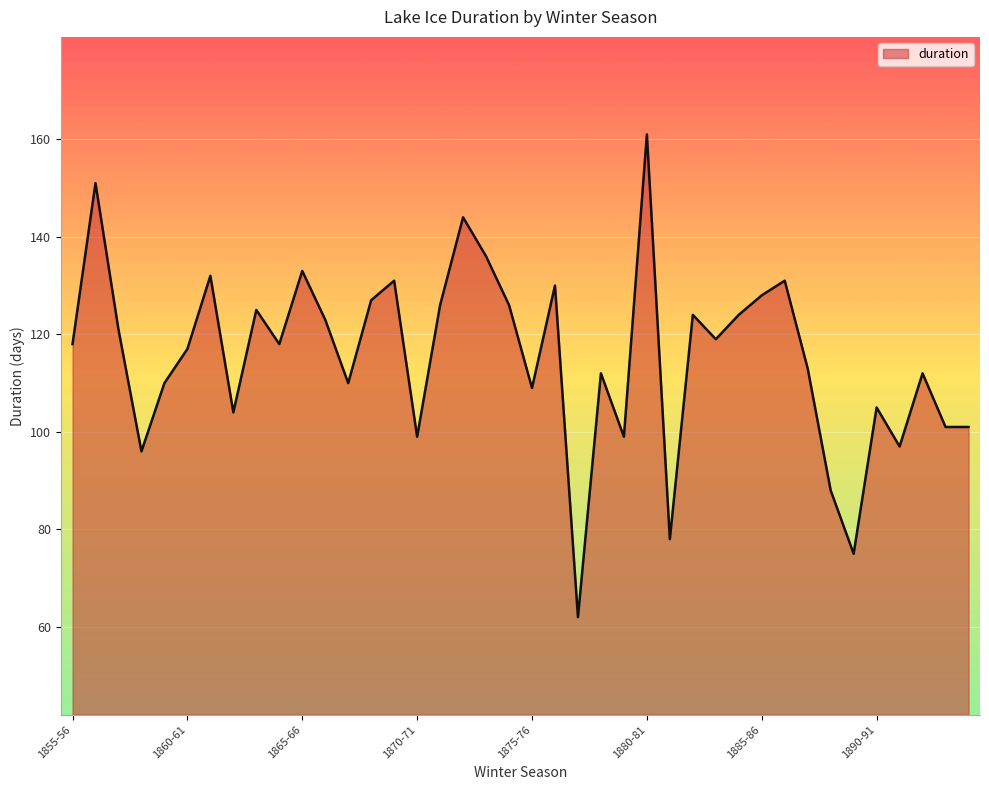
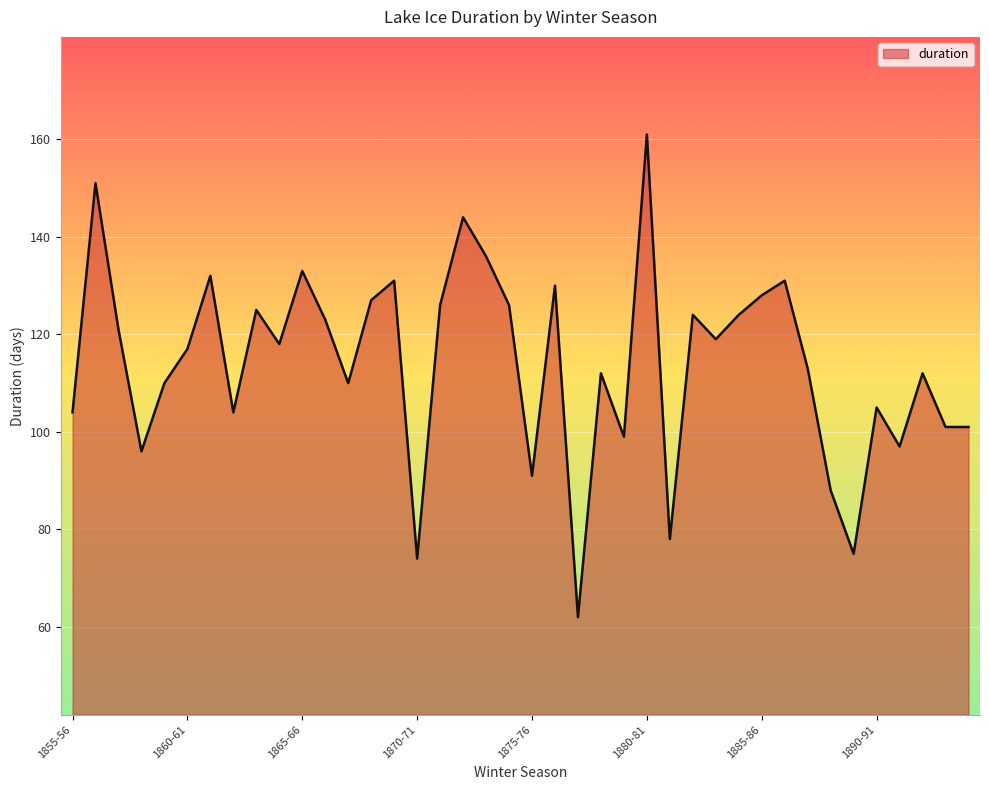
1855-56: 118 -> 104
1870-71: 99 -> 74
1875-76: 109 -> 91
